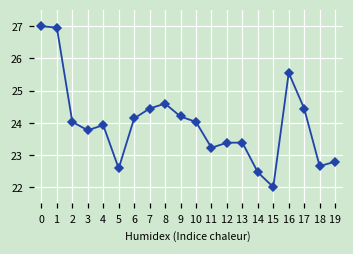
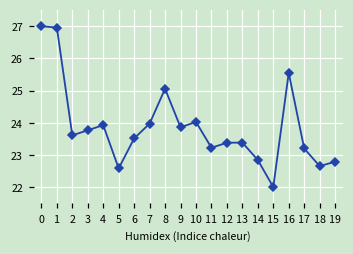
2: 24.0 -> 23.6
6: 24.1 -> 23.5
7: 24.4 -> 24.0
8: 24.6 -> 25.1
9: 24.2 -> 23.9
14: 22.5 -> 22.8
17: 24.4 -> 23.2
